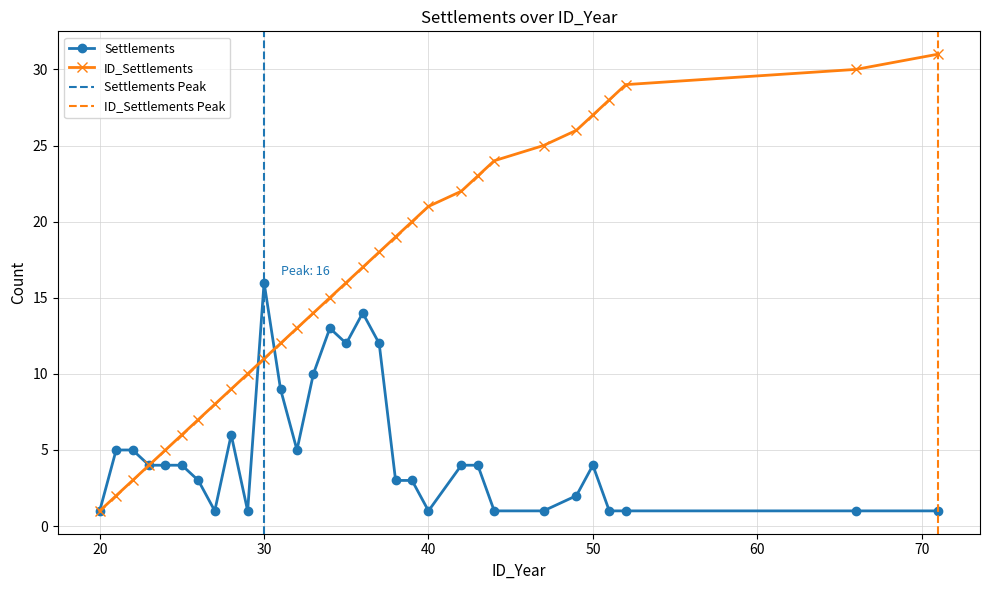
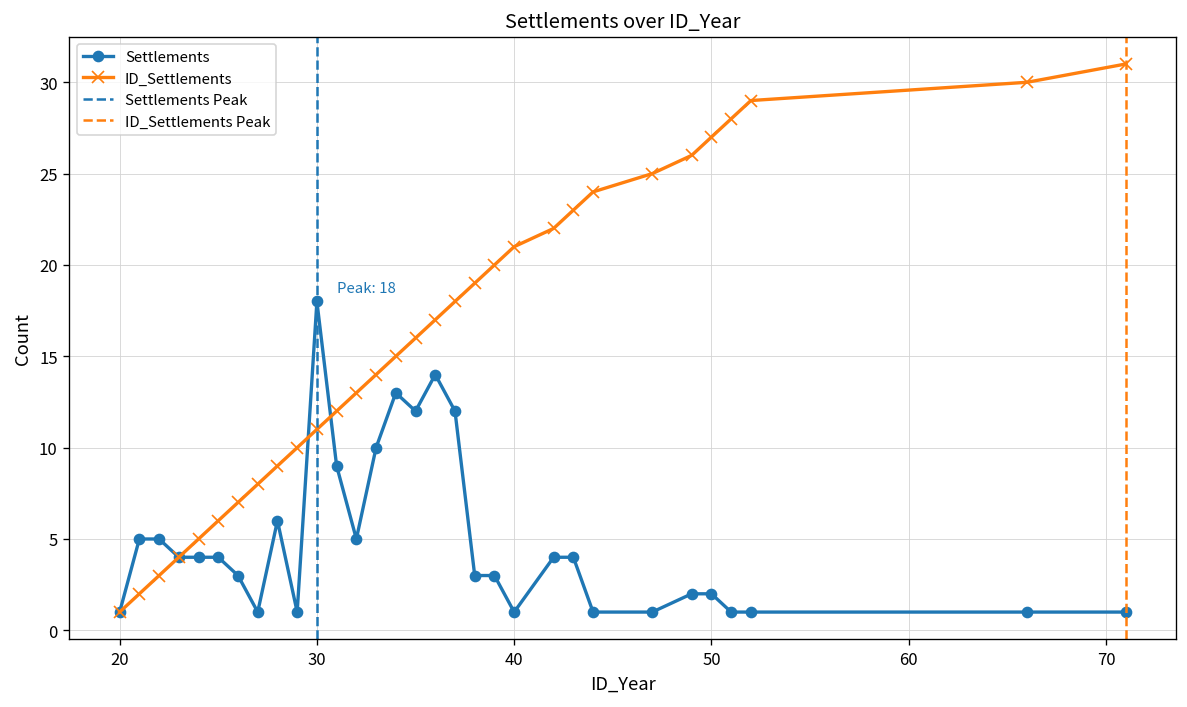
Settlements, 30: 16 -> 18
Settlements, 50: 4 -> 2
